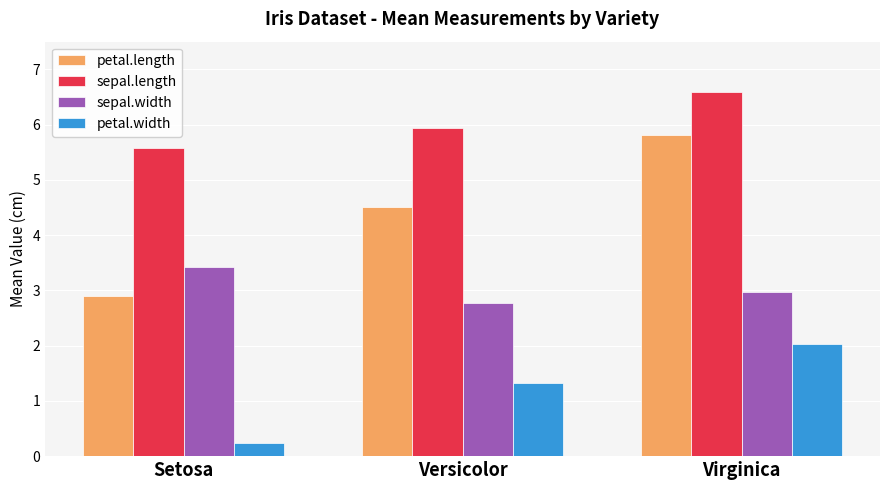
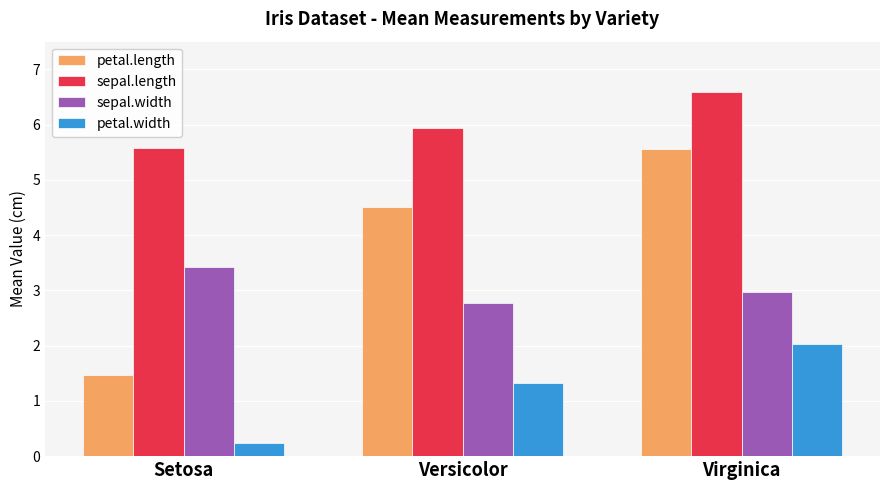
petal.length, Setosa: 2.9 -> 1.5
petal.length, Virginica: 5.8 -> 5.6
